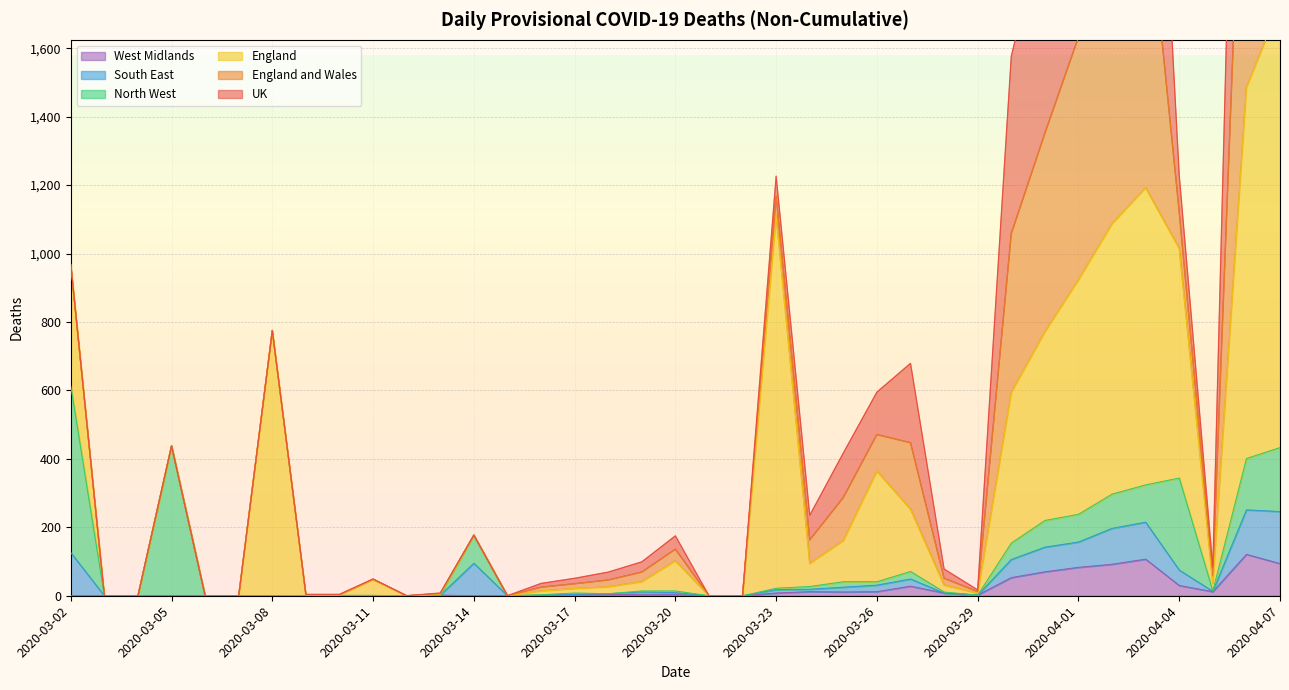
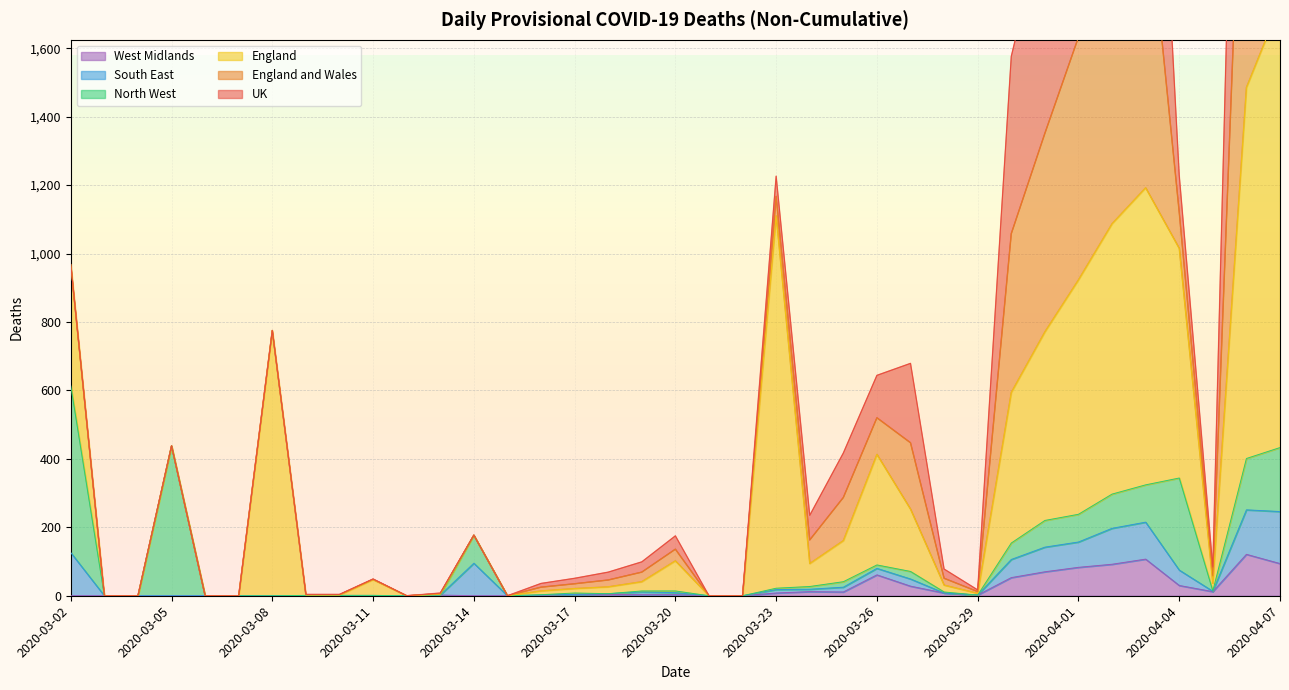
West Midlands, 2020-03-26: 10 -> 60
